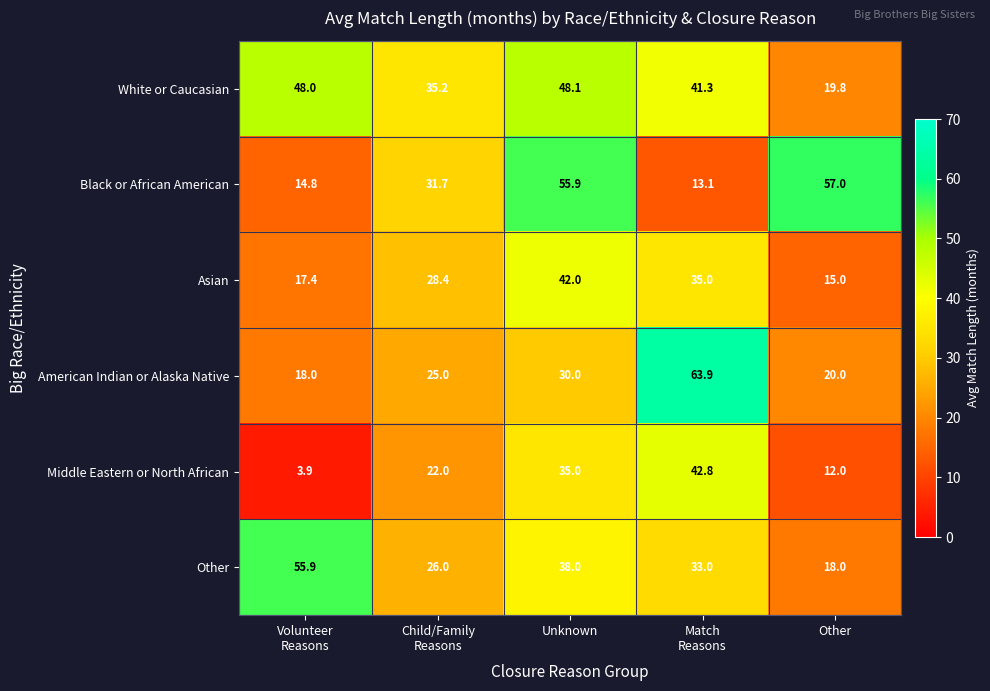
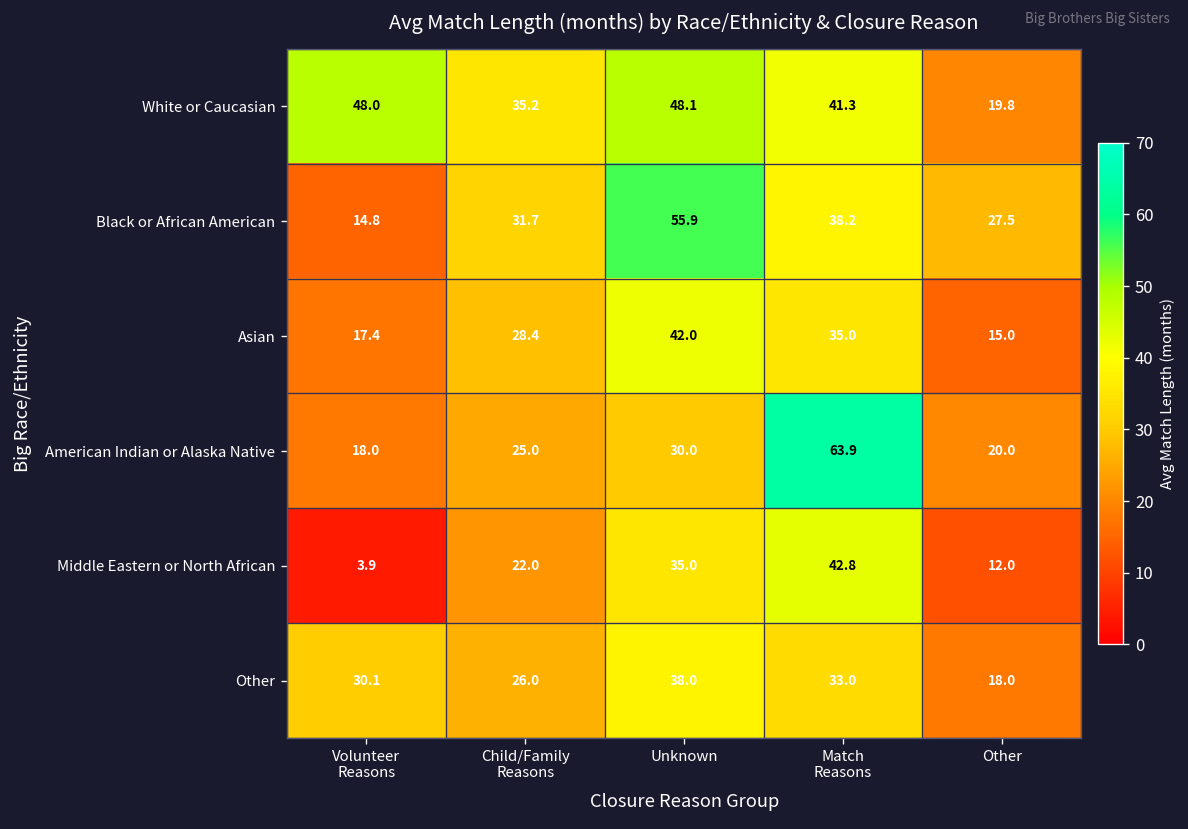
Black or African American, Match Reasons: 13.1 -> 38.2
Black or African American, Other: 57.0 -> 27.5
Other, Volunteer Reasons: 55.9 -> 30.1
